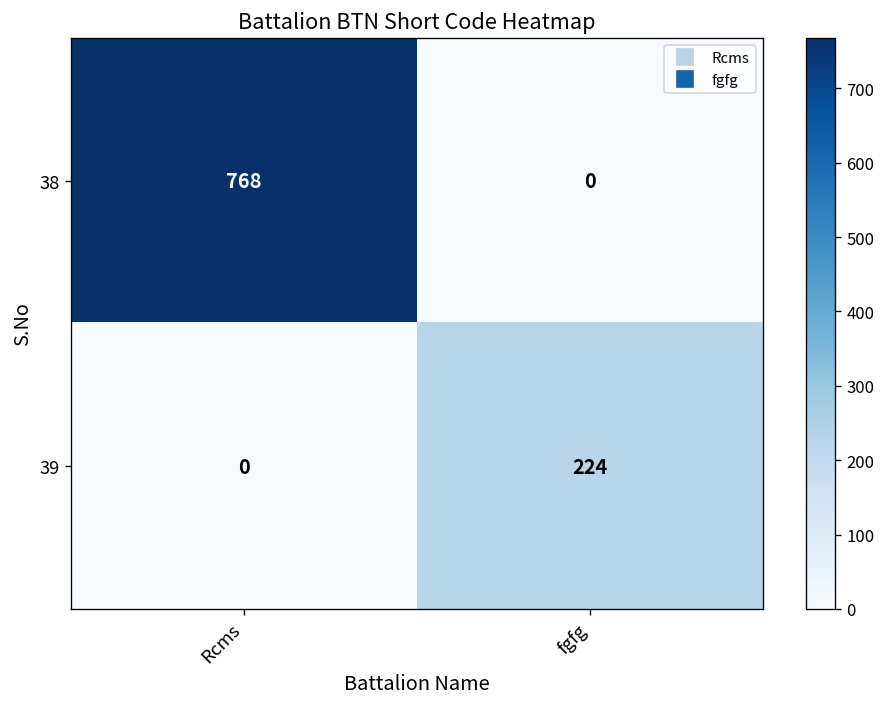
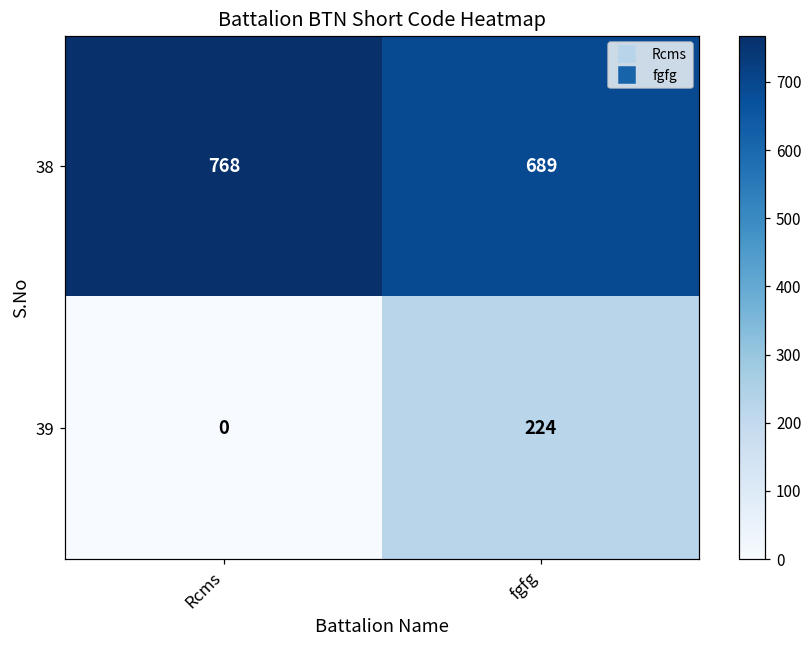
38, fgfg: 0 -> 689
